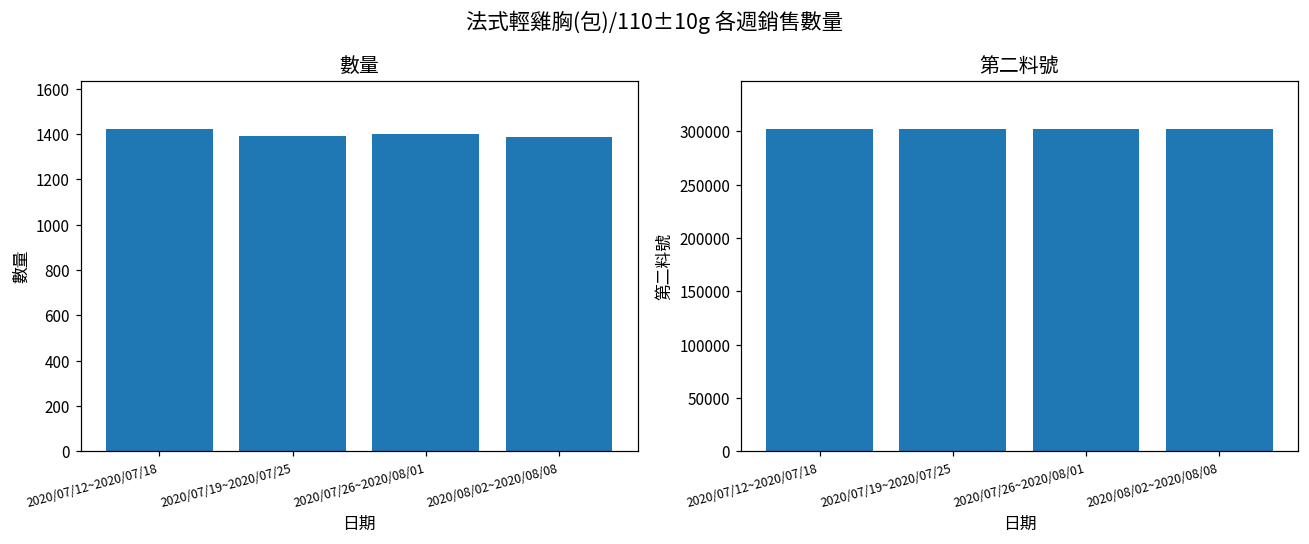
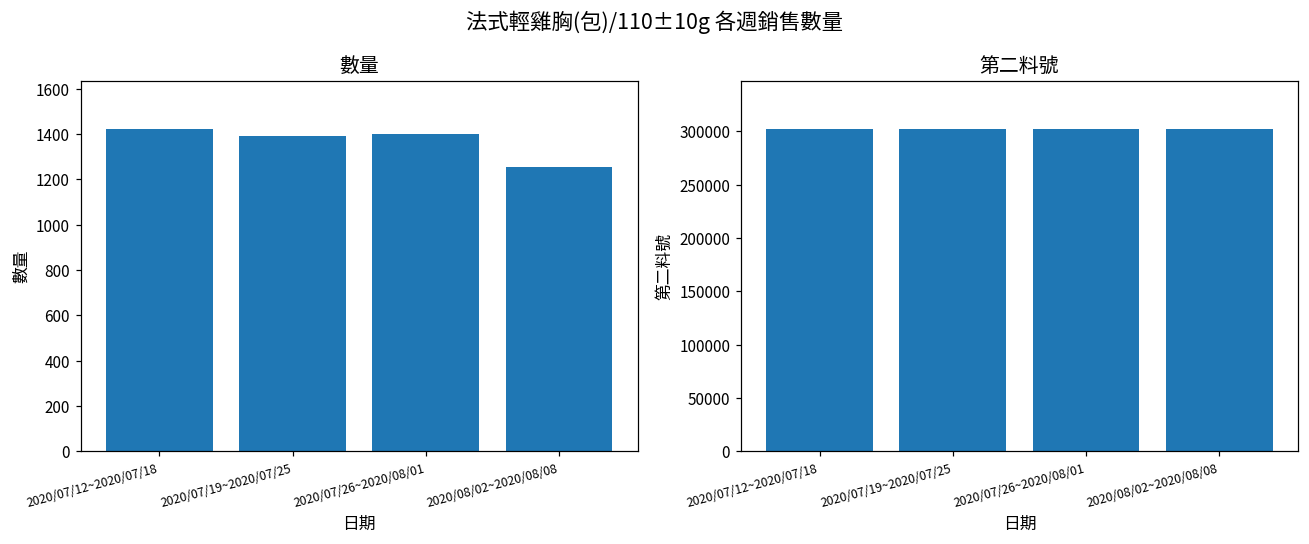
數量, 2020/08/02~2020/08/08: 1390 -> 1250
